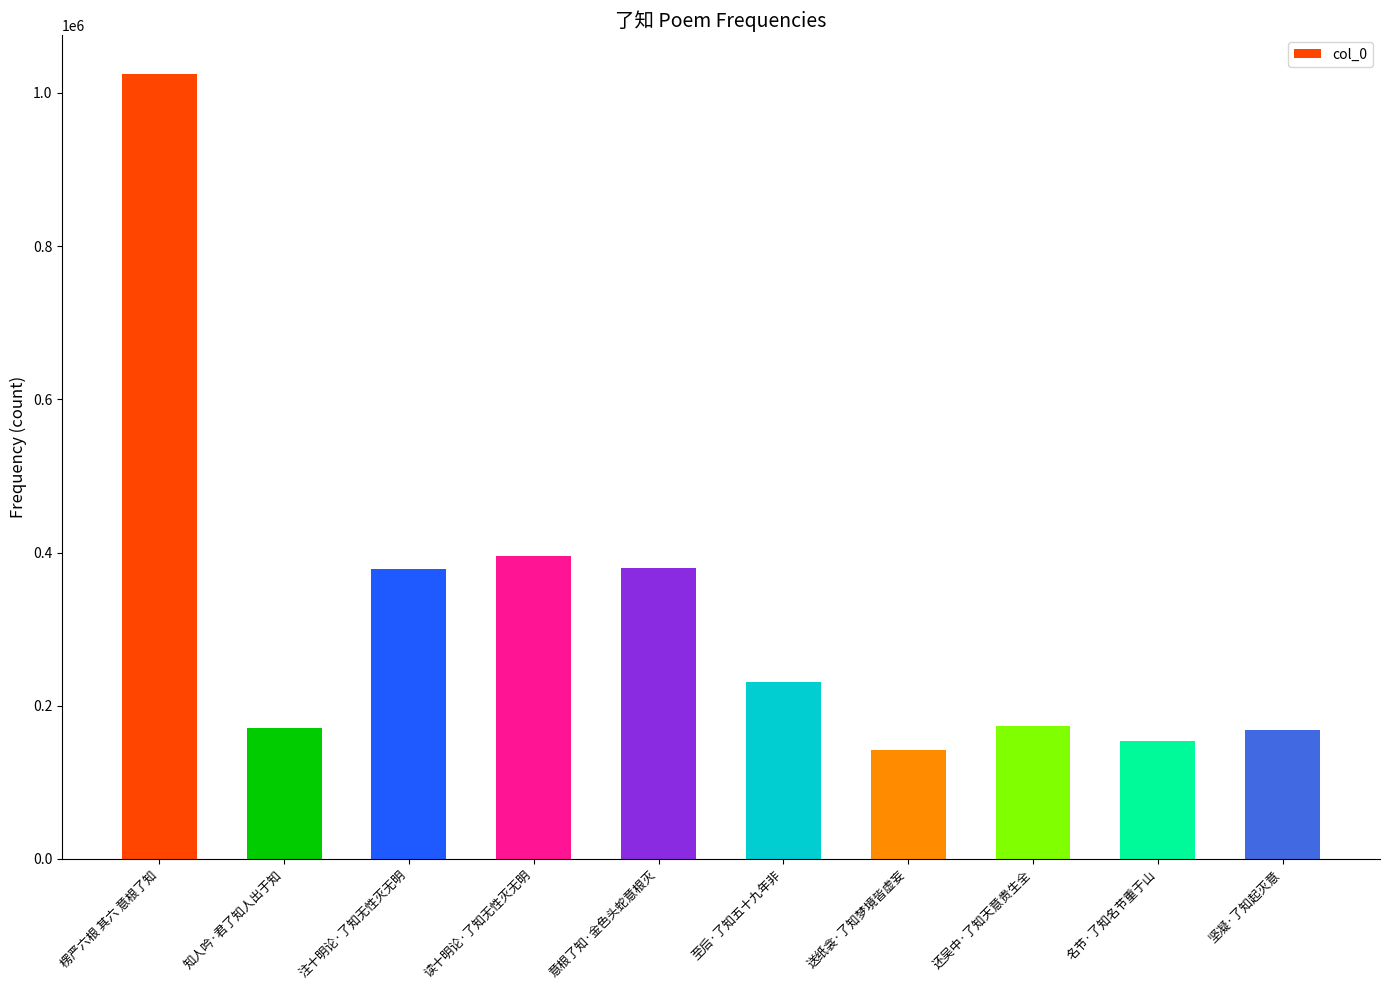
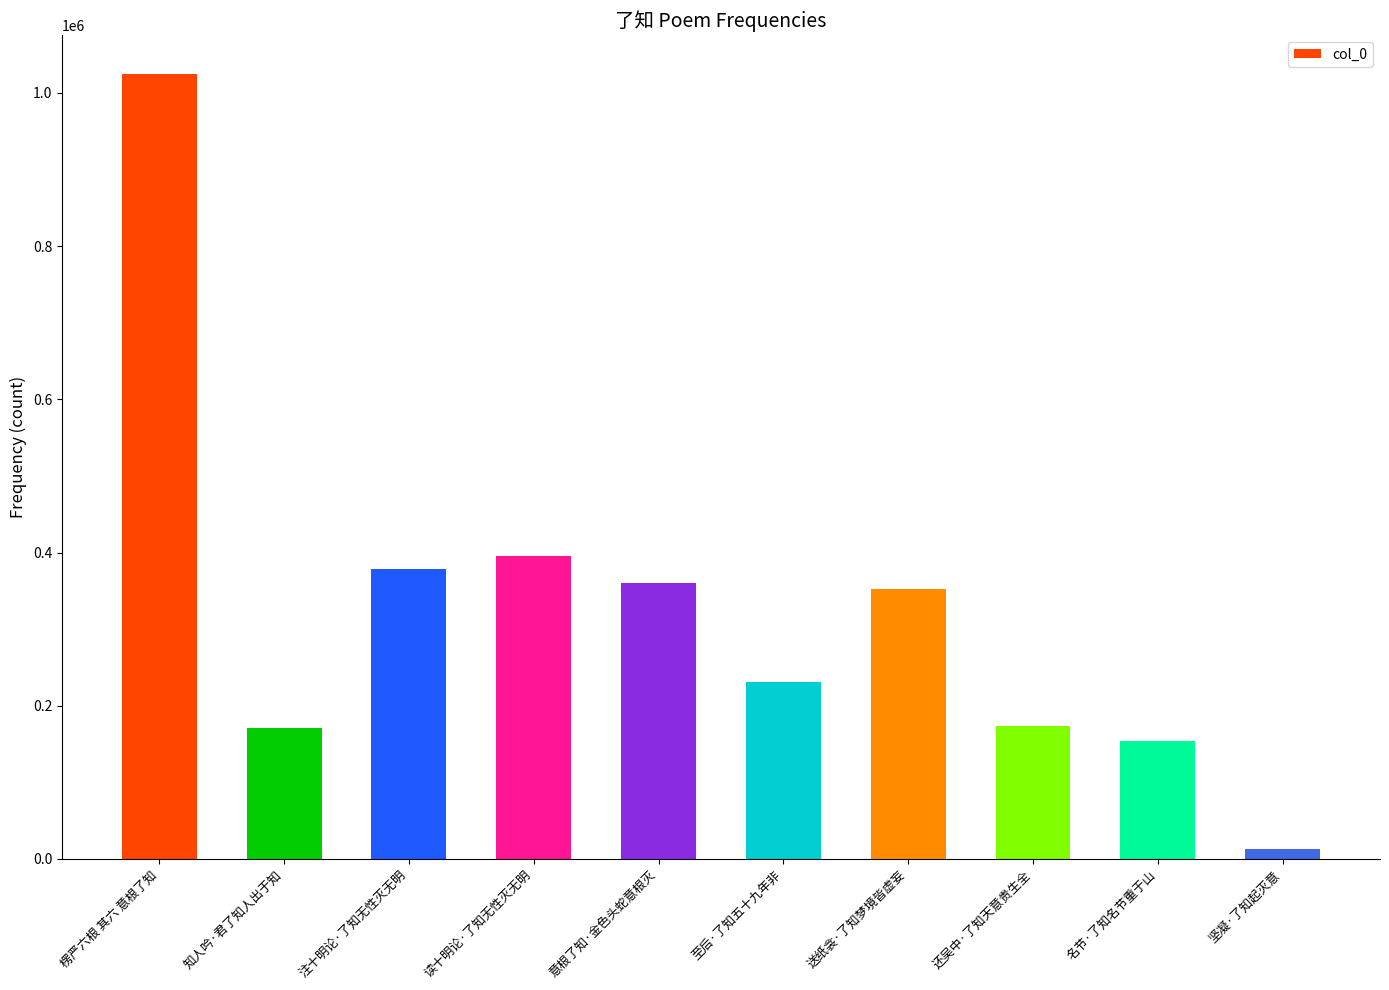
意根了知·金色头蛇意根灭: 380000 -> 360000
送纸衾·了知梦境皆虚妄: 140000 -> 350000
坚凝·了知起灭意: 170000 -> 10000
